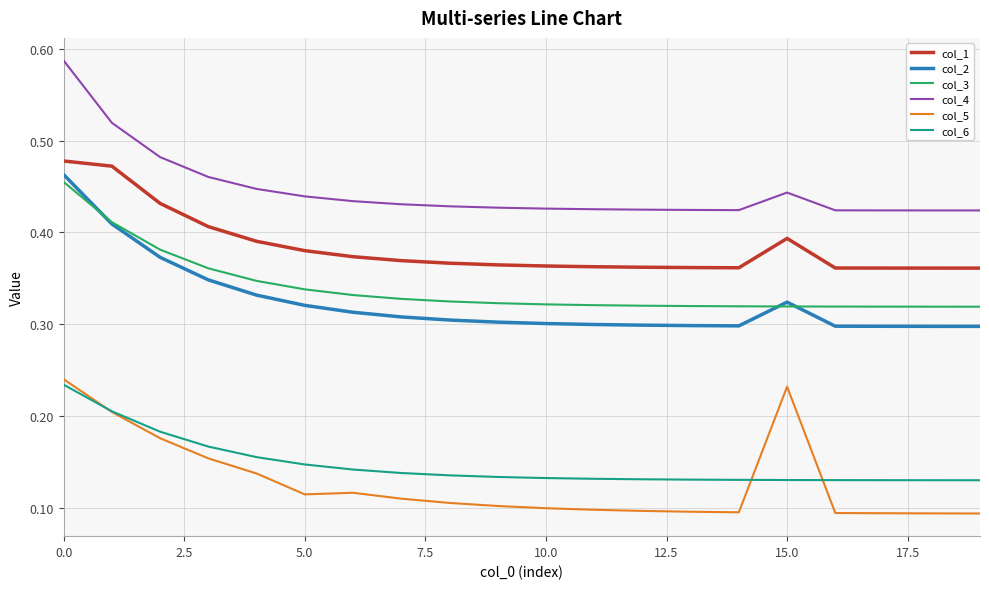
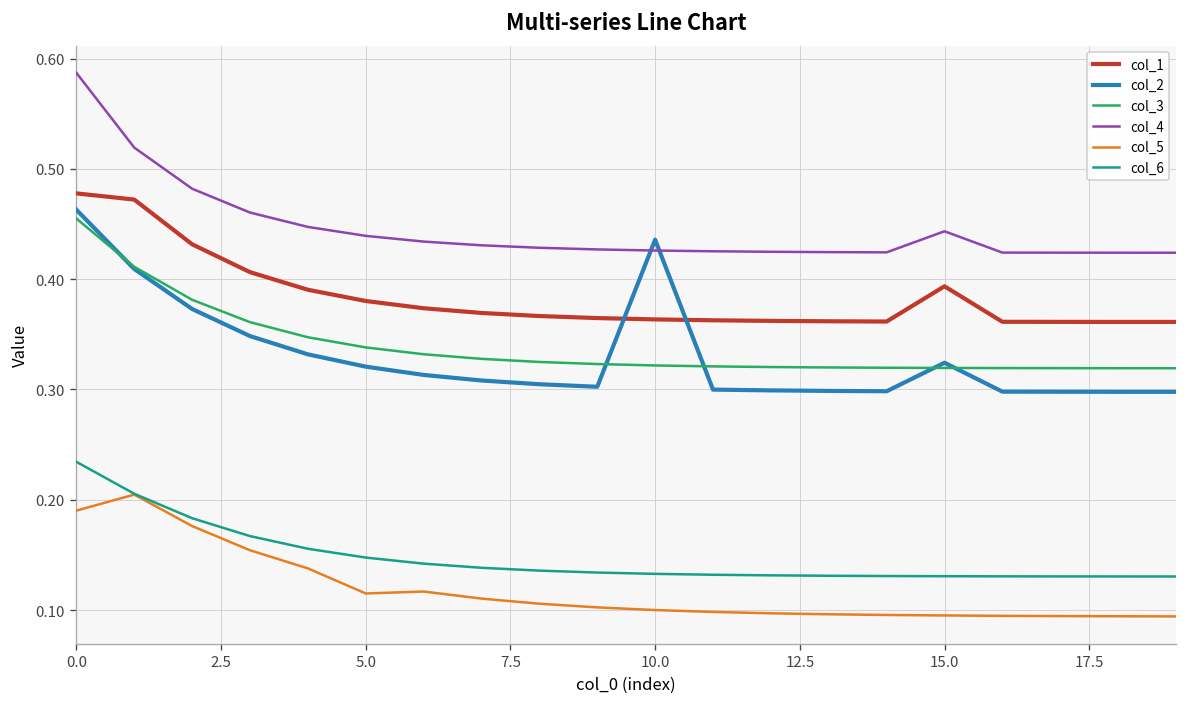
col_5, 0.0: 0.24 -> 0.19
col_2, 10.0: 0.30 -> 0.44
col_5, 15.0: 0.23 -> 0.10
